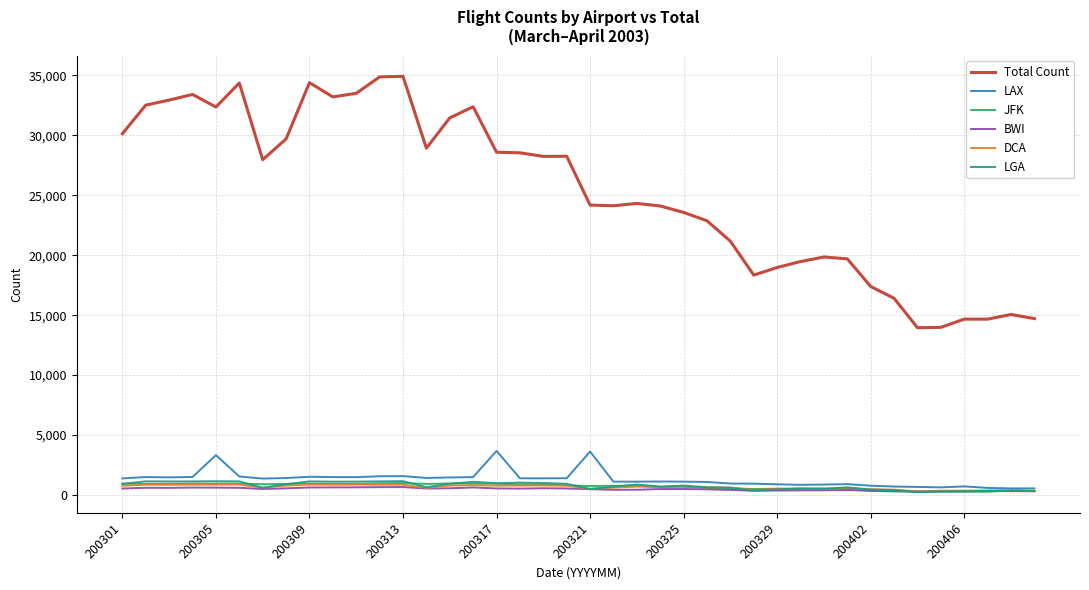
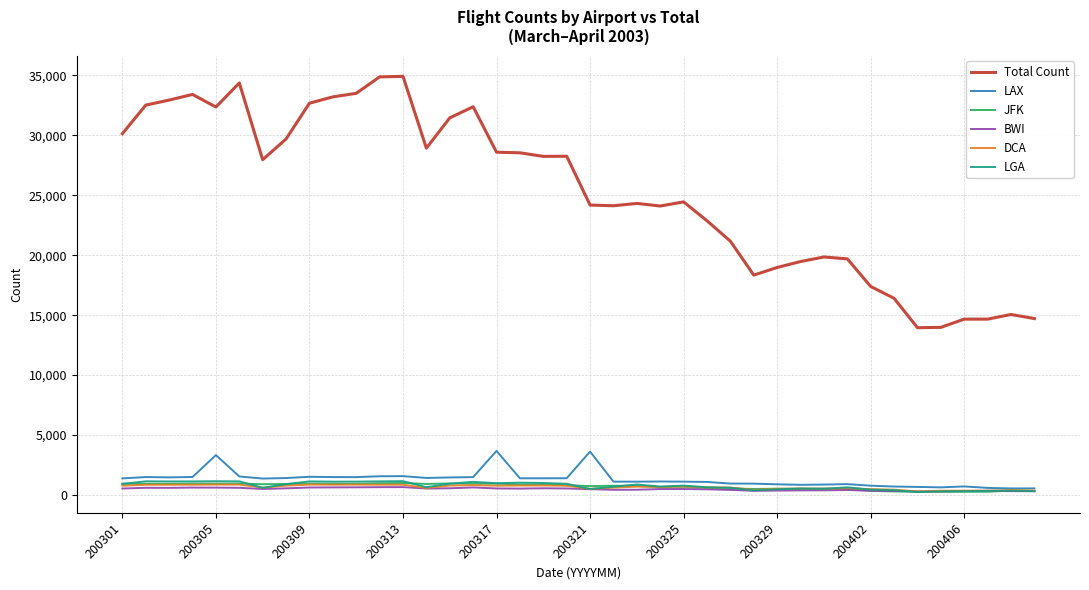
Total Count, 200309: 34,400 -> 32,700
Total Count, 200325: 23,600 -> 24,400
